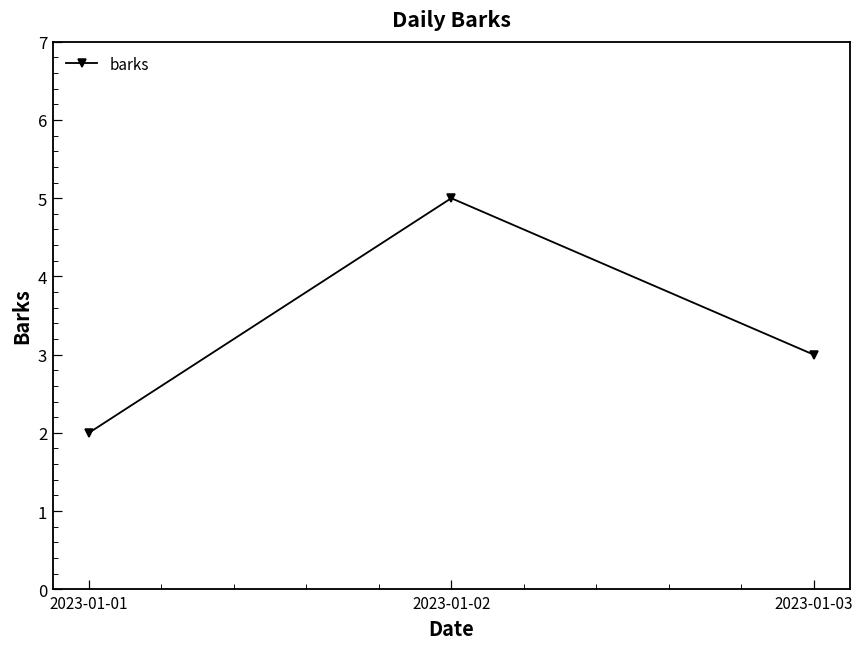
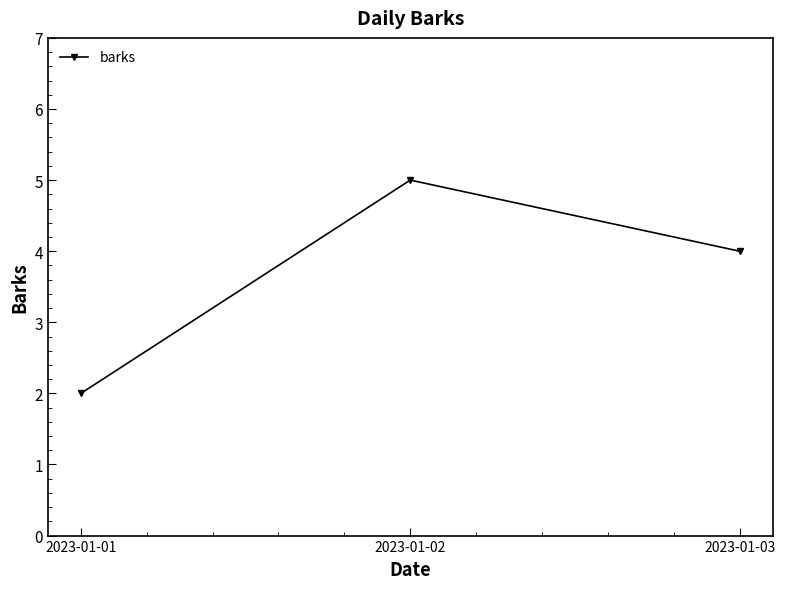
2023-01-03: 3 -> 4
